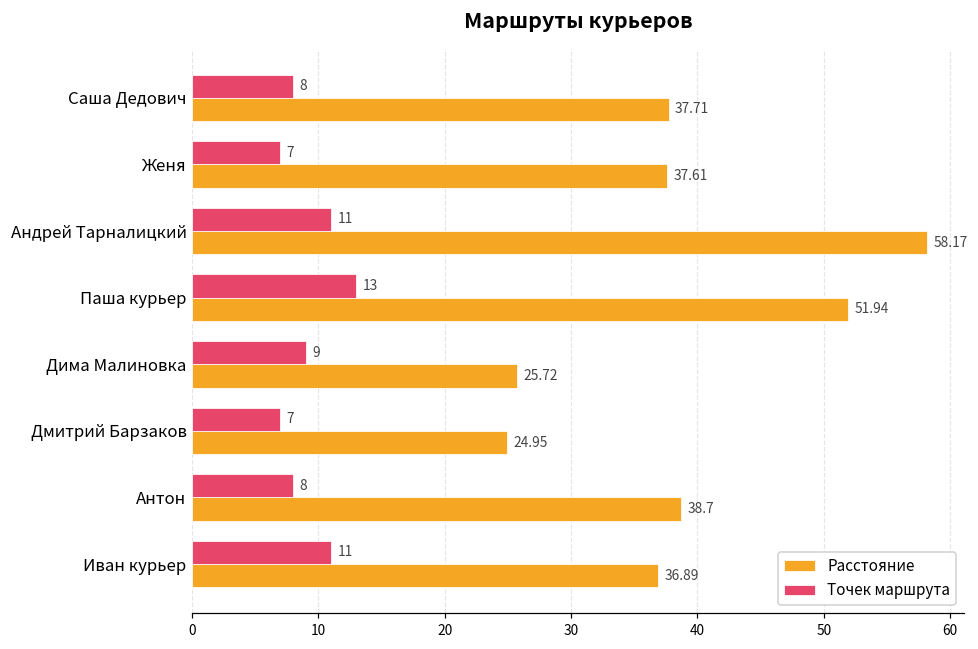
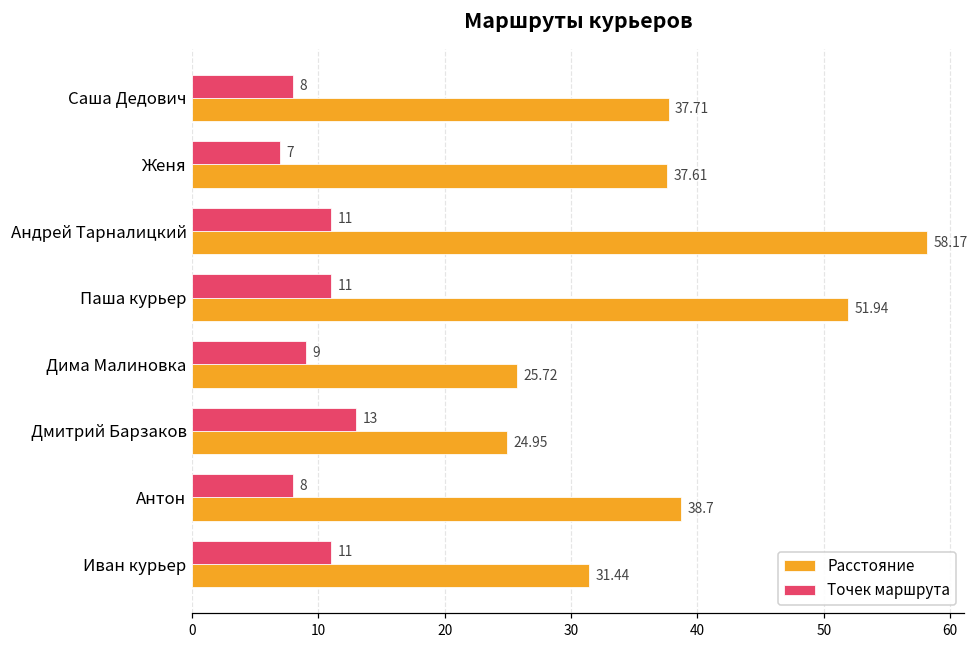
Точек маршрута, Паша курьер: 13 -> 11
Точек маршрута, Дмитрий Барзаков: 7 -> 13
Расстояние, Иван курьер: 36.89 -> 31.44
